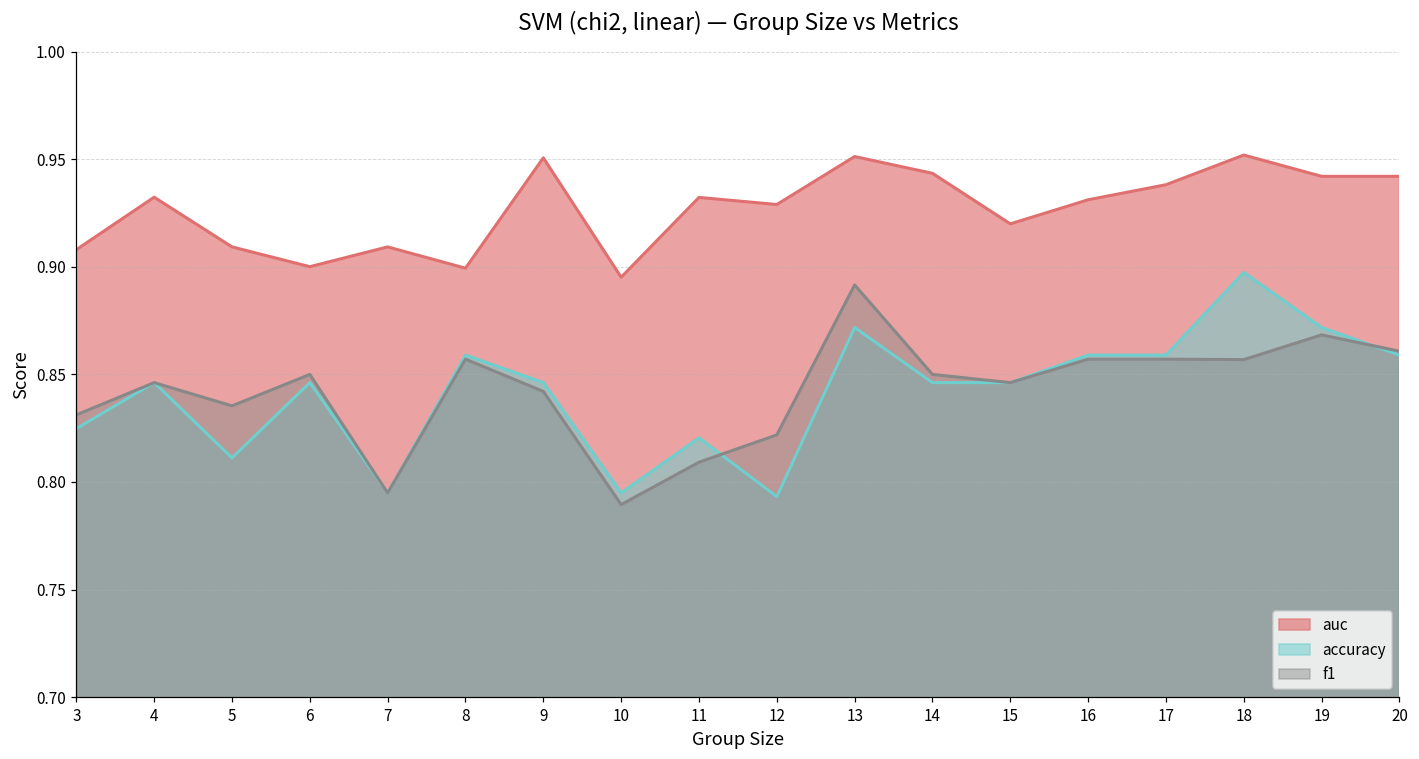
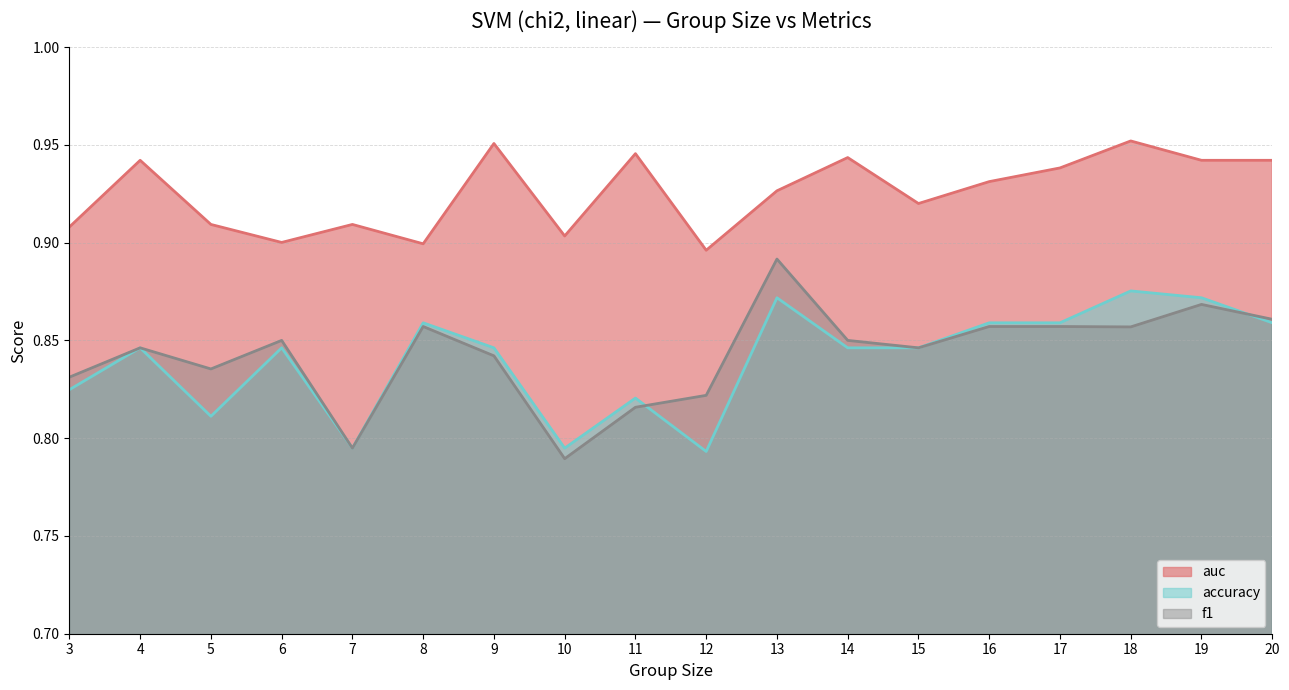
auc, 4: 0.932 -> 0.942
auc, 10: 0.895 -> 0.903
auc, 11: 0.932 -> 0.946
f1, 11: 0.809 -> 0.816
auc, 12: 0.929 -> 0.896
auc, 13: 0.951 -> 0.927
accuracy, 18: 0.897 -> 0.875
